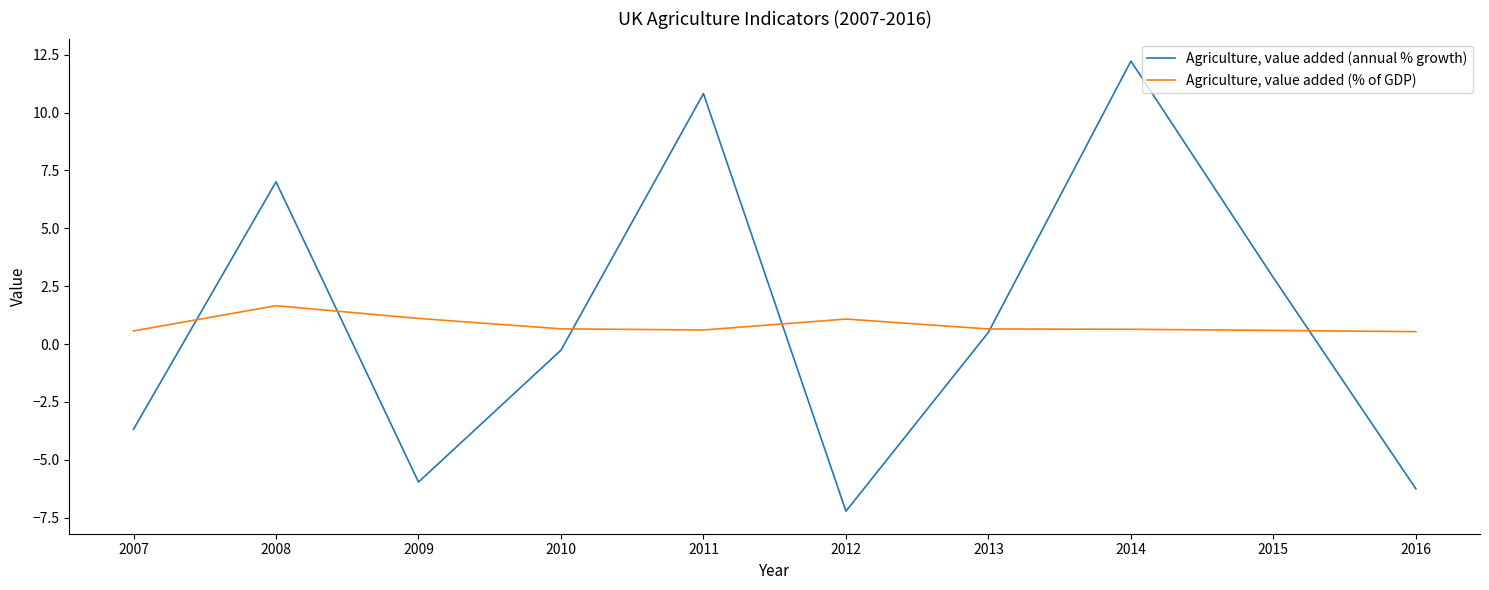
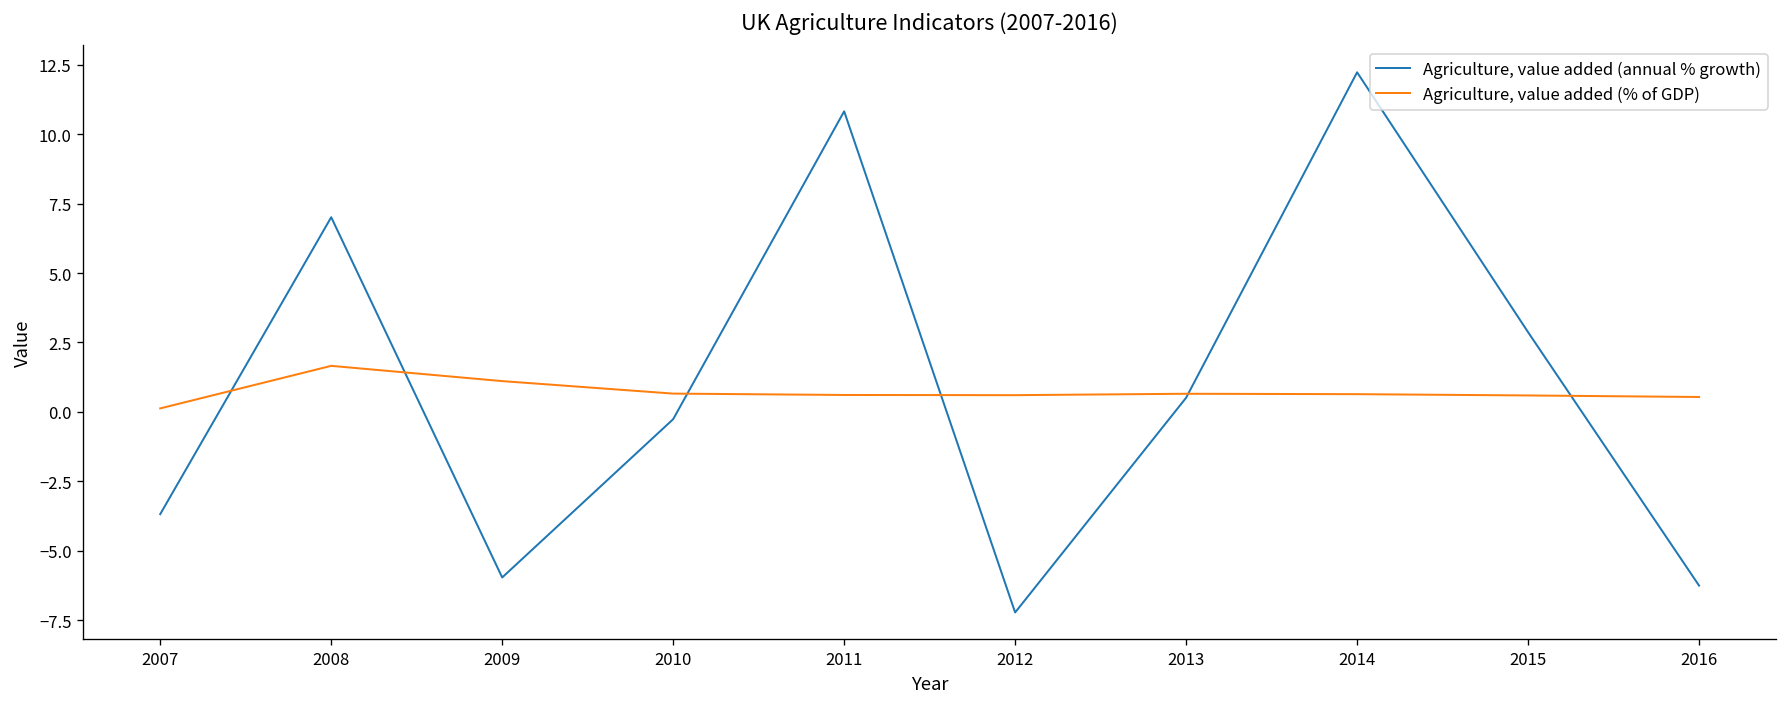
Agriculture, value added (% of GDP), 2007: 0.6 -> 0.1
Agriculture, value added (% of GDP), 2012: 1.1 -> 0.6
